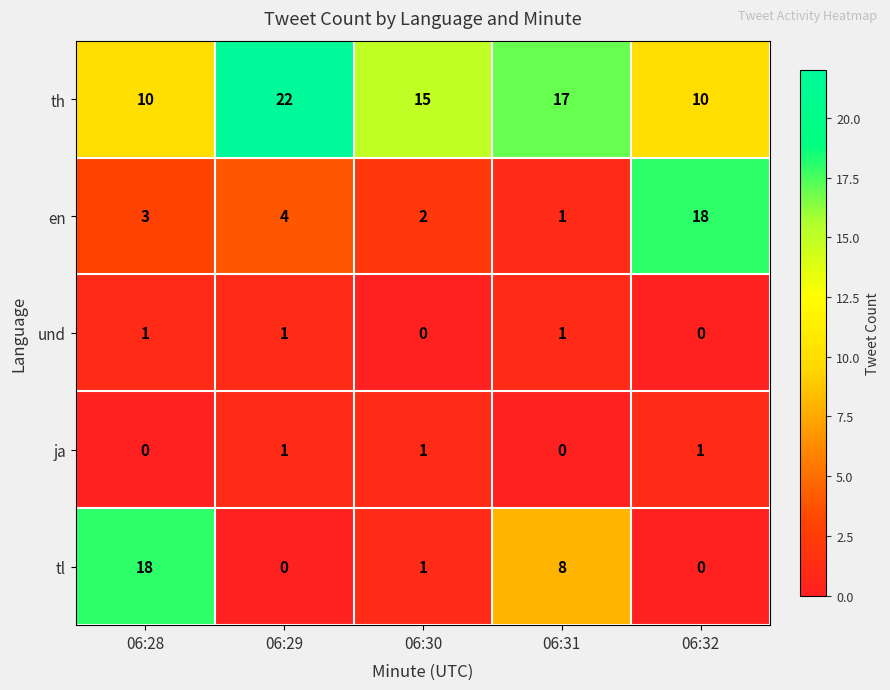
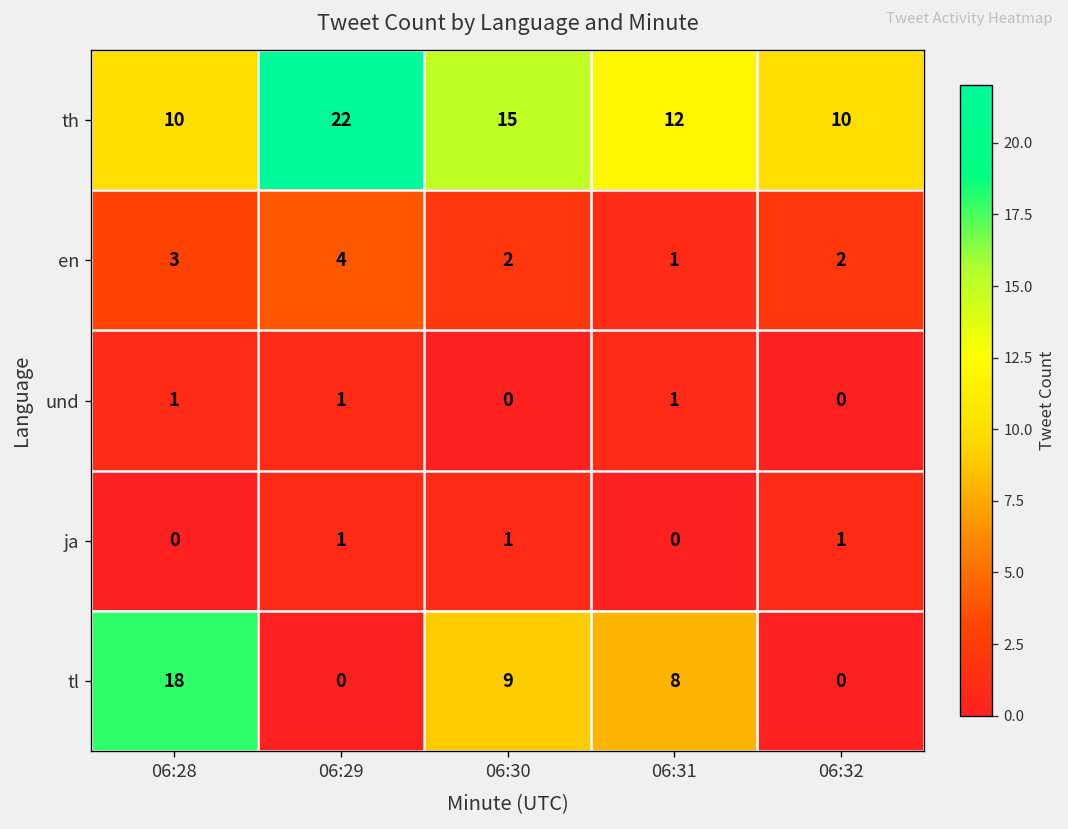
th, 06:31: 17 -> 12
en, 06:32: 18 -> 2
tl, 06:30: 1 -> 9
